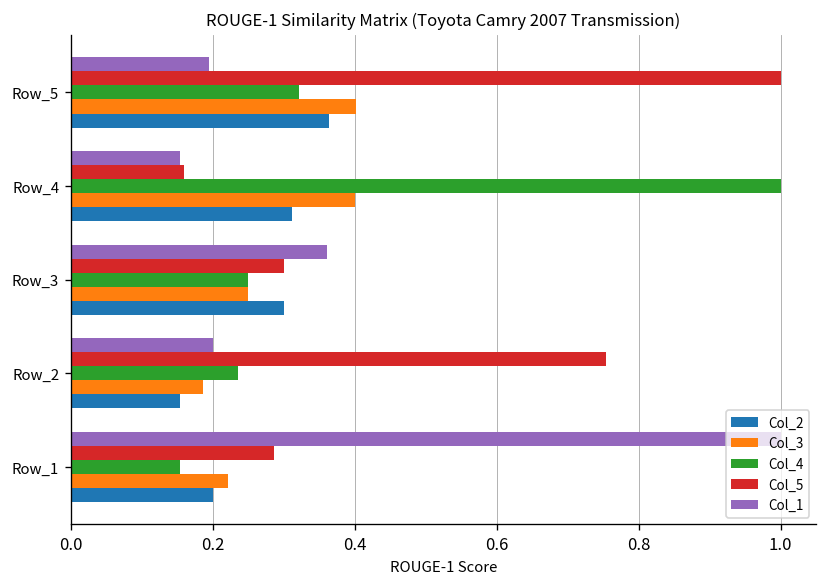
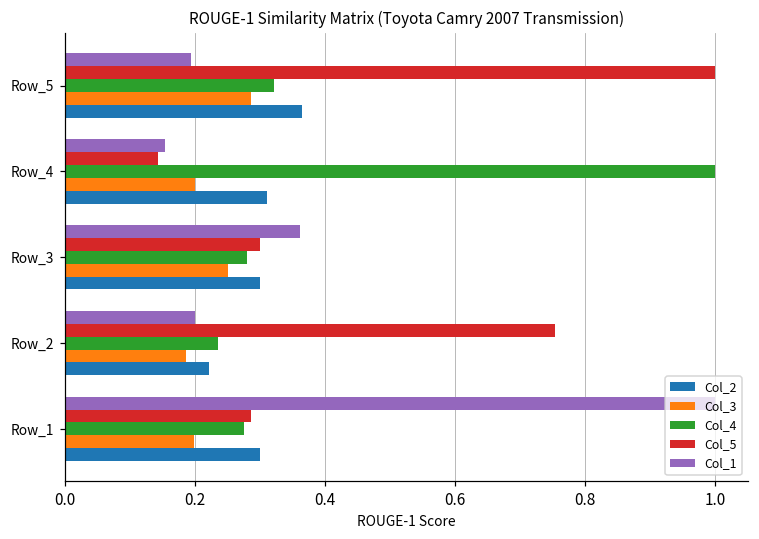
Col_3, Row_5: 0.40 -> 0.29
Col_5, Row_4: 0.16 -> 0.14
Col_3, Row_4: 0.4 -> 0.2
Col_4, Row_3: 0.25 -> 0.28
Col_2, Row_2: 0.15 -> 0.22
Col_4, Row_1: 0.15 -> 0.28
Col_3, Row_1: 0.22 -> 0.20
Col_2, Row_1: 0.2 -> 0.3
